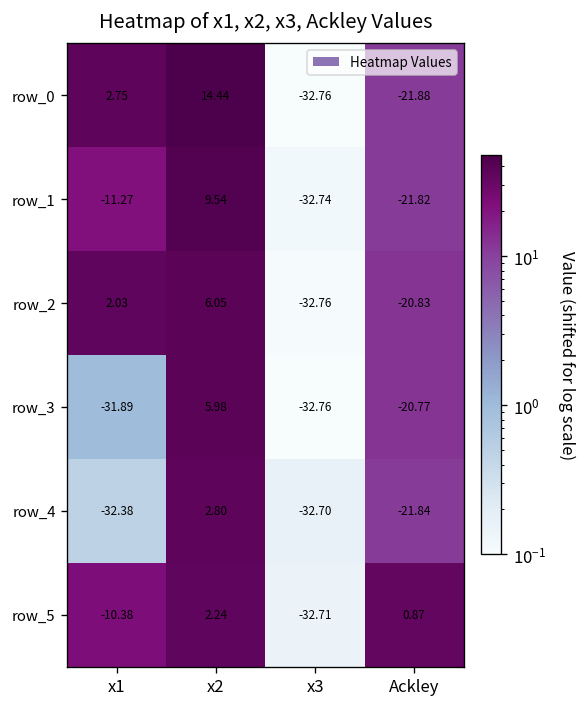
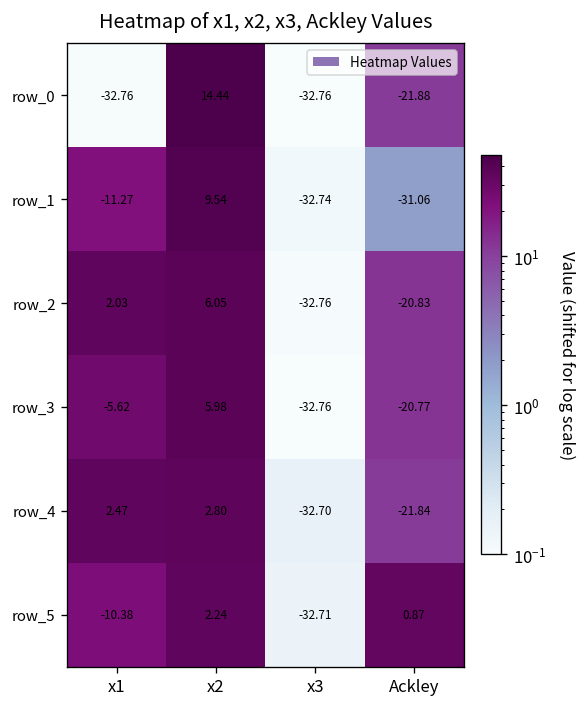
row_0, x1: 2.75 -> -32.76
row_1, Ackley: -21.82 -> -31.06
row_3, x1: -31.89 -> -5.62
row_4, x1: -32.38 -> 2.47
